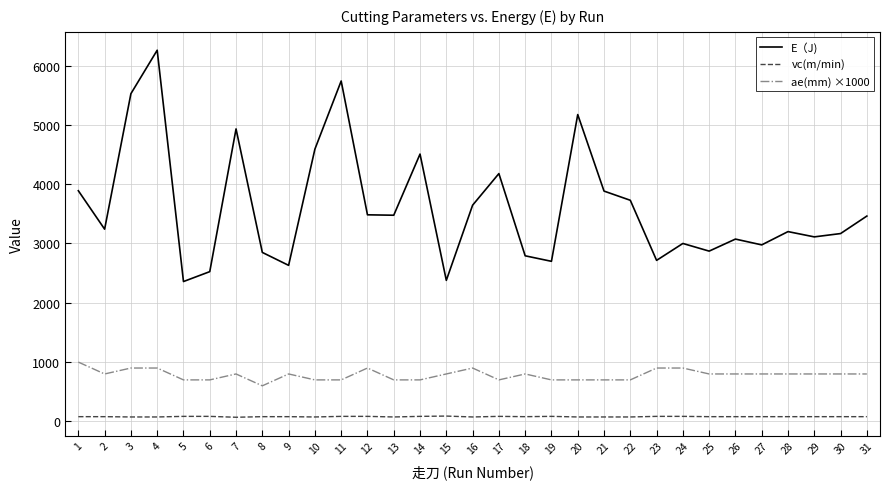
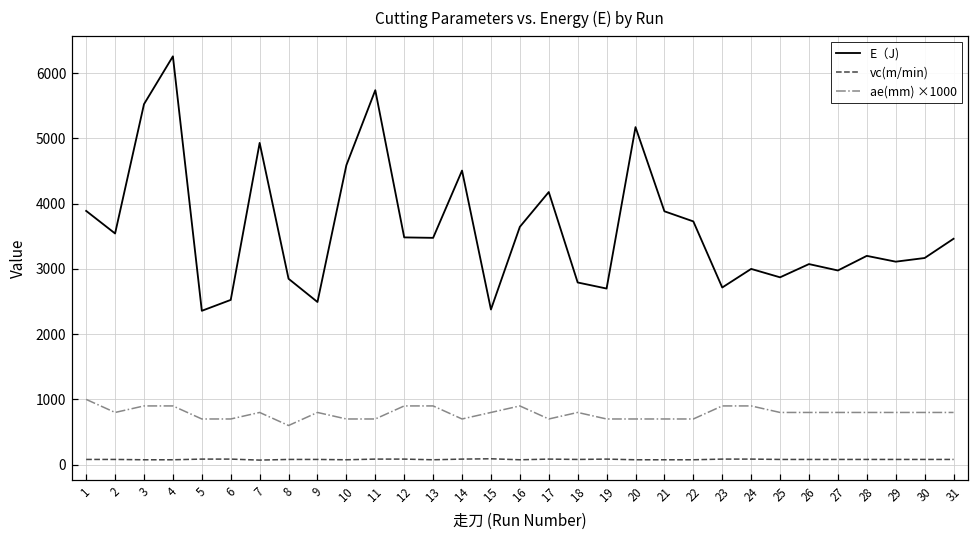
E（J), 2: 3200 -> 3500
E（J), 9: 2600 -> 2500
ae(mm) ×1000, 13: 700 -> 900
